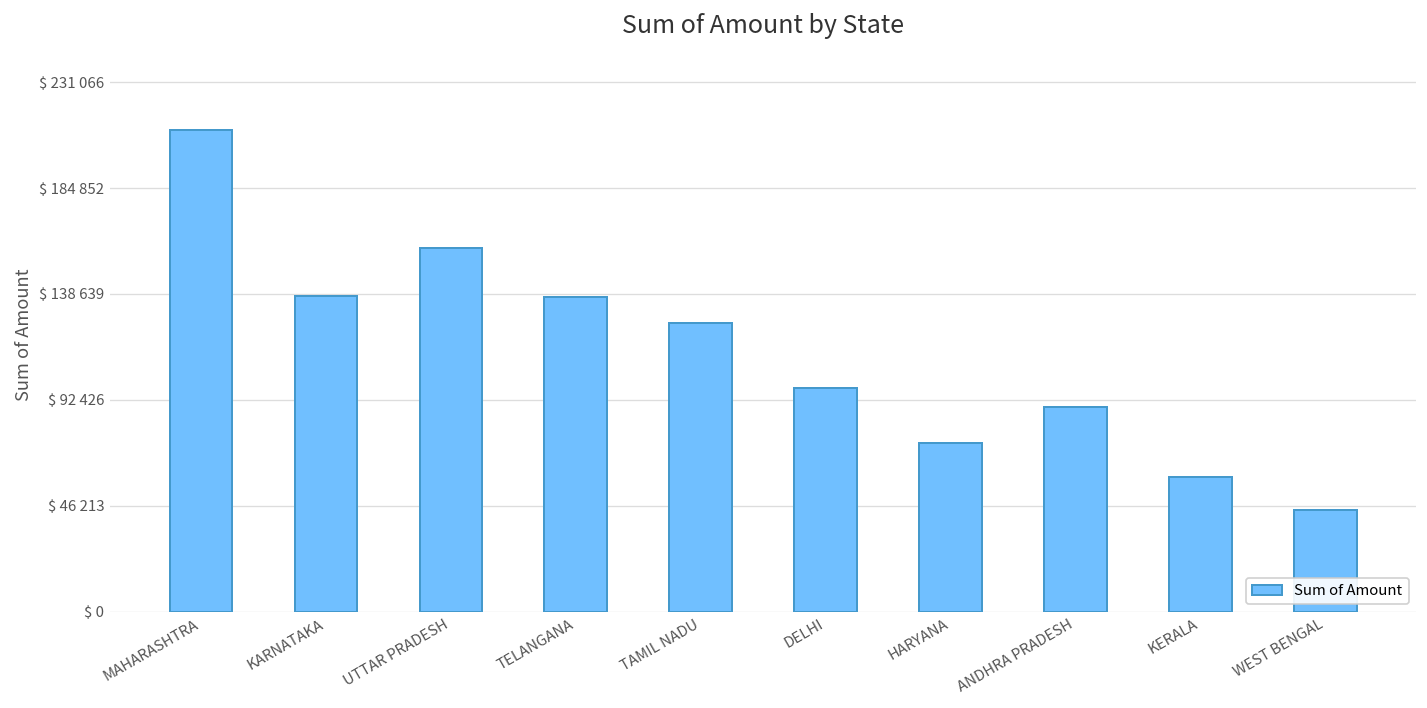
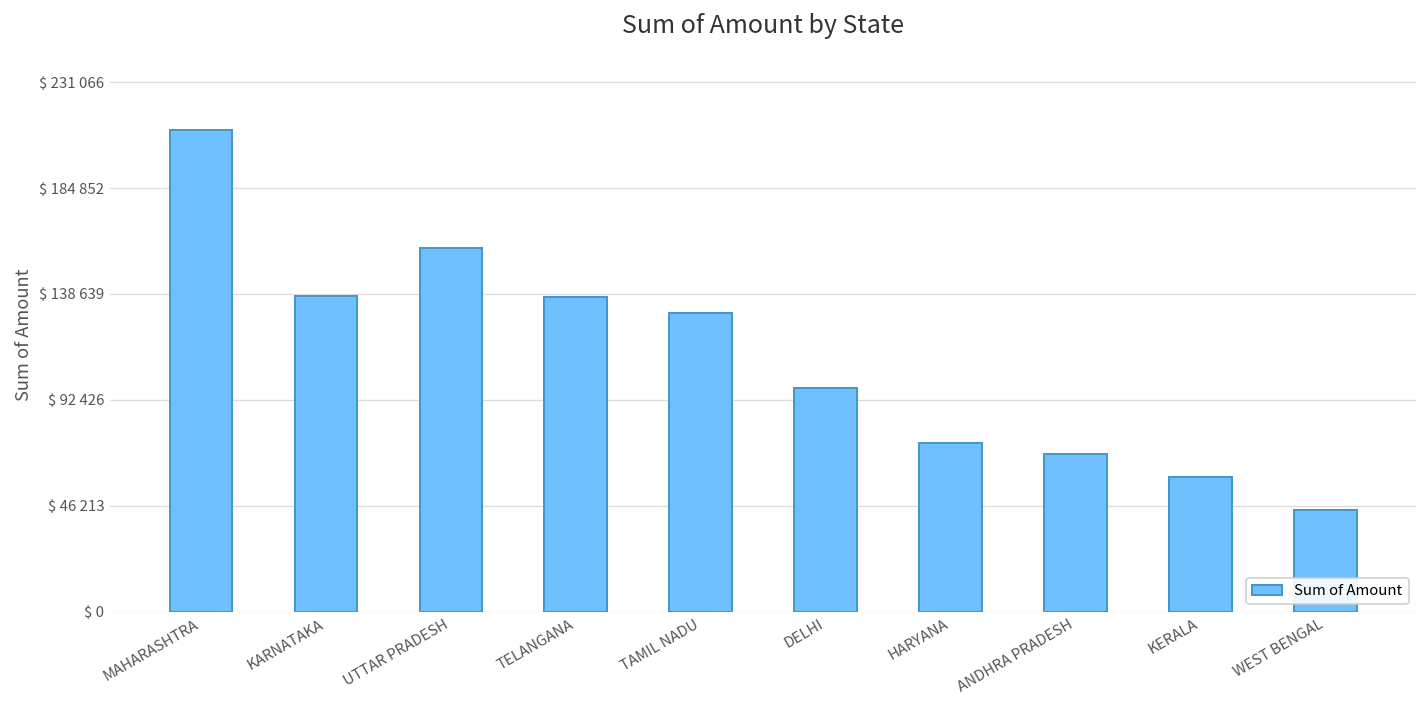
TAMIL NADU: $ 126000 -> $ 130000
ANDHRA PRADESH: $ 89000 -> $ 69000
